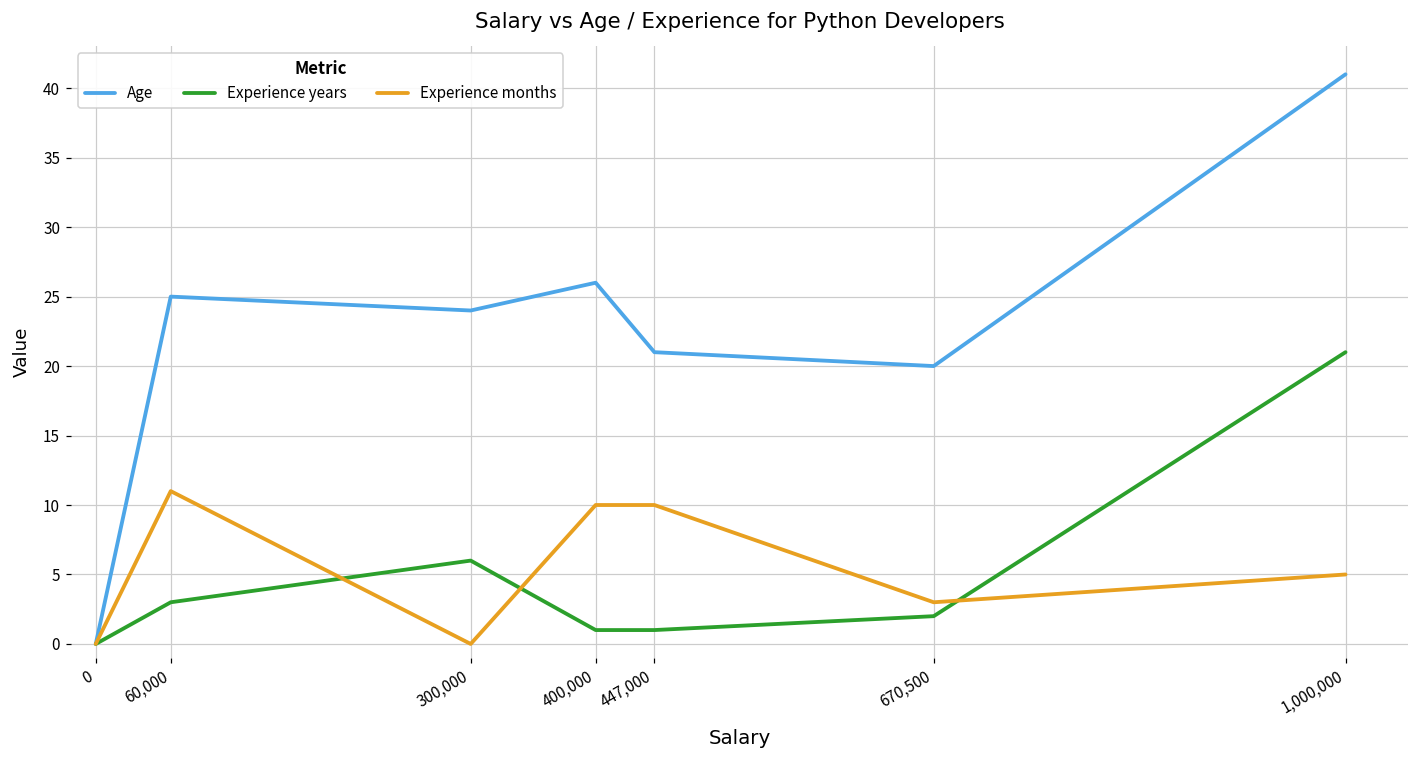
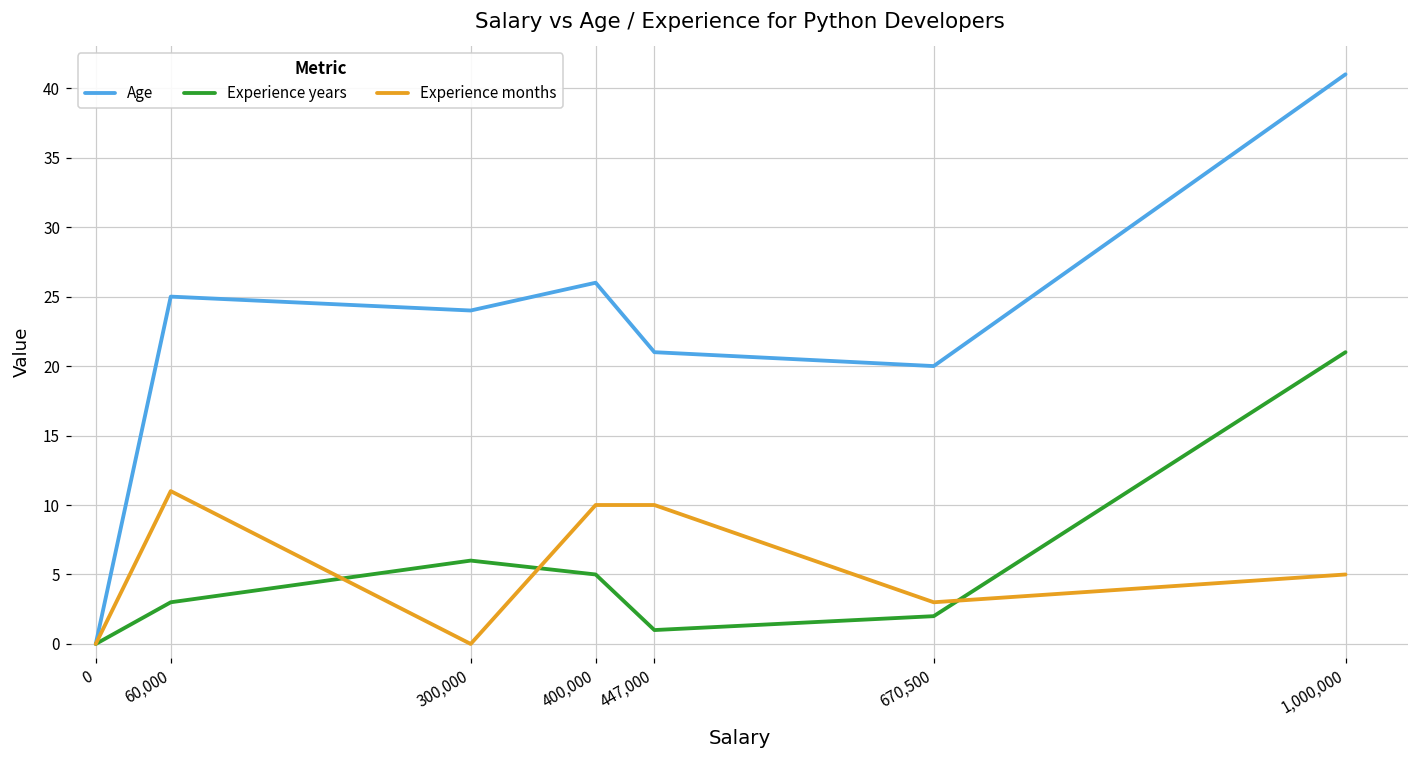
Experience years, 400,000: 1 -> 5
